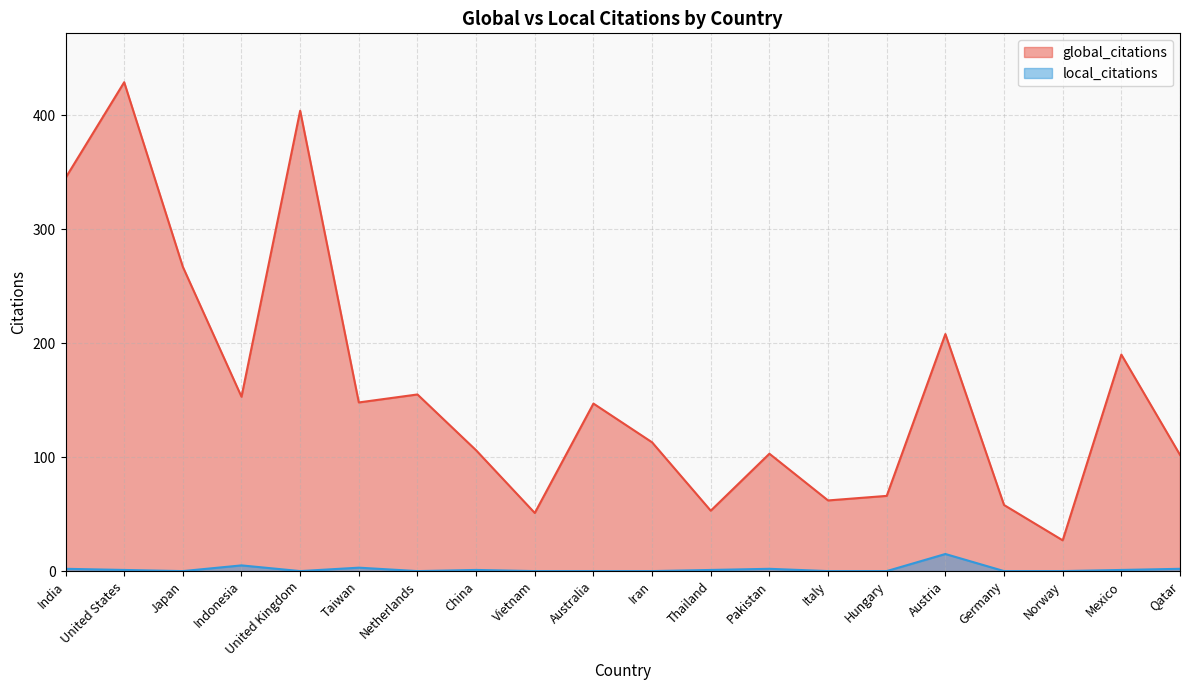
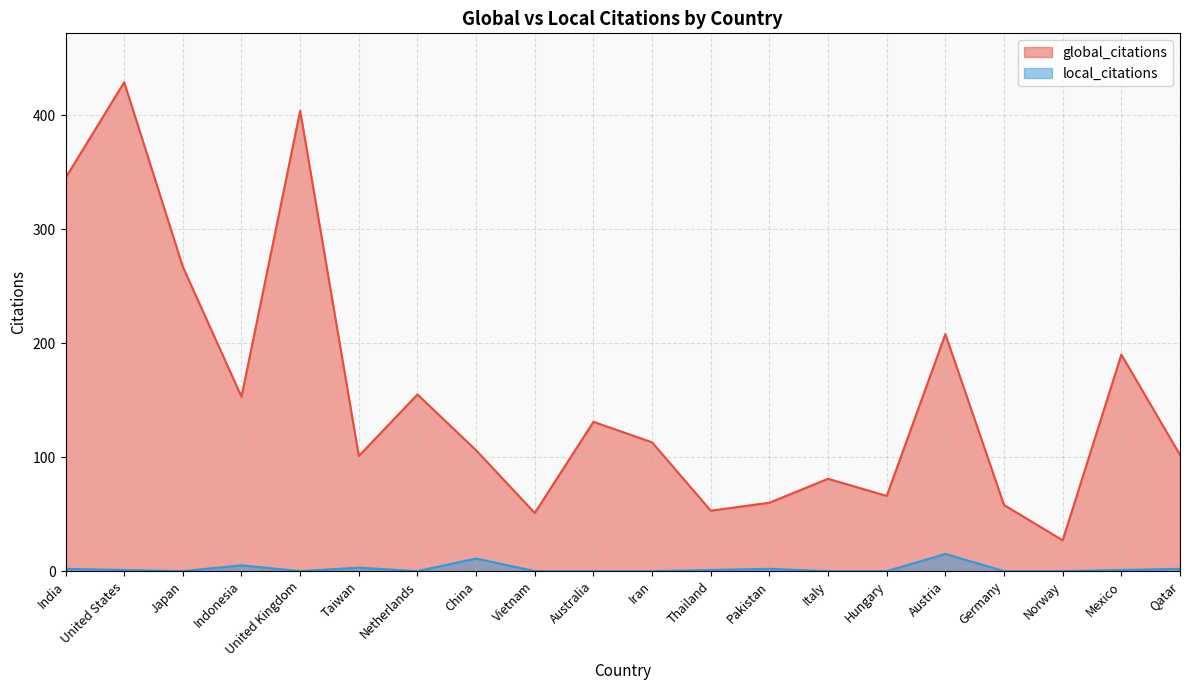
global_citations, Taiwan: 148 -> 101
local_citations, China: 1 -> 11
global_citations, Australia: 147 -> 131
global_citations, Pakistan: 103 -> 60
global_citations, Italy: 62 -> 81
